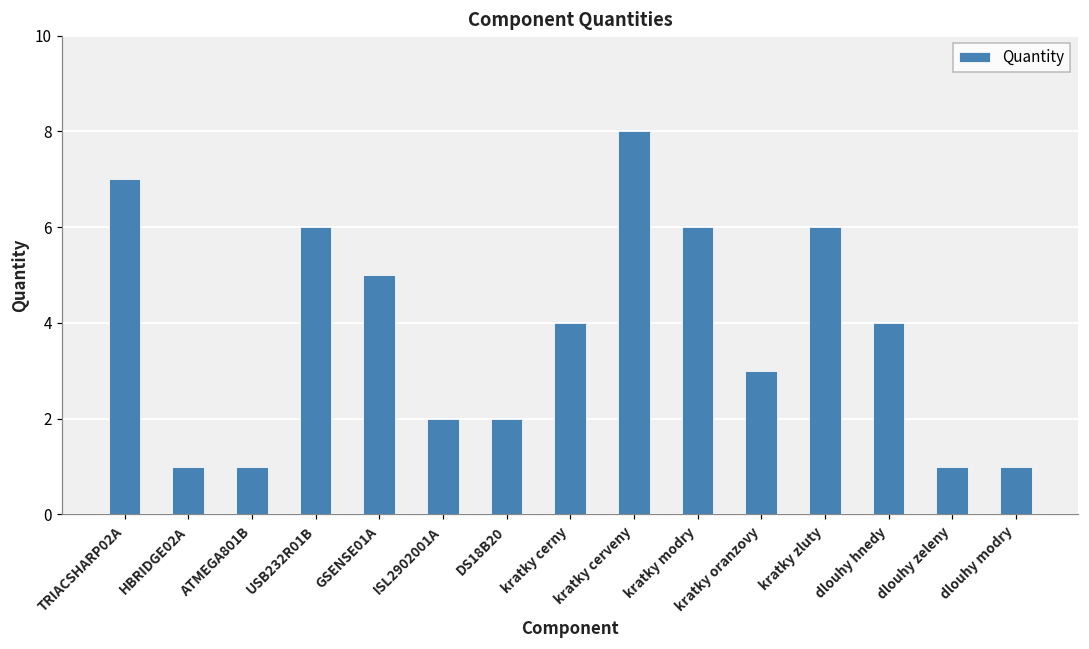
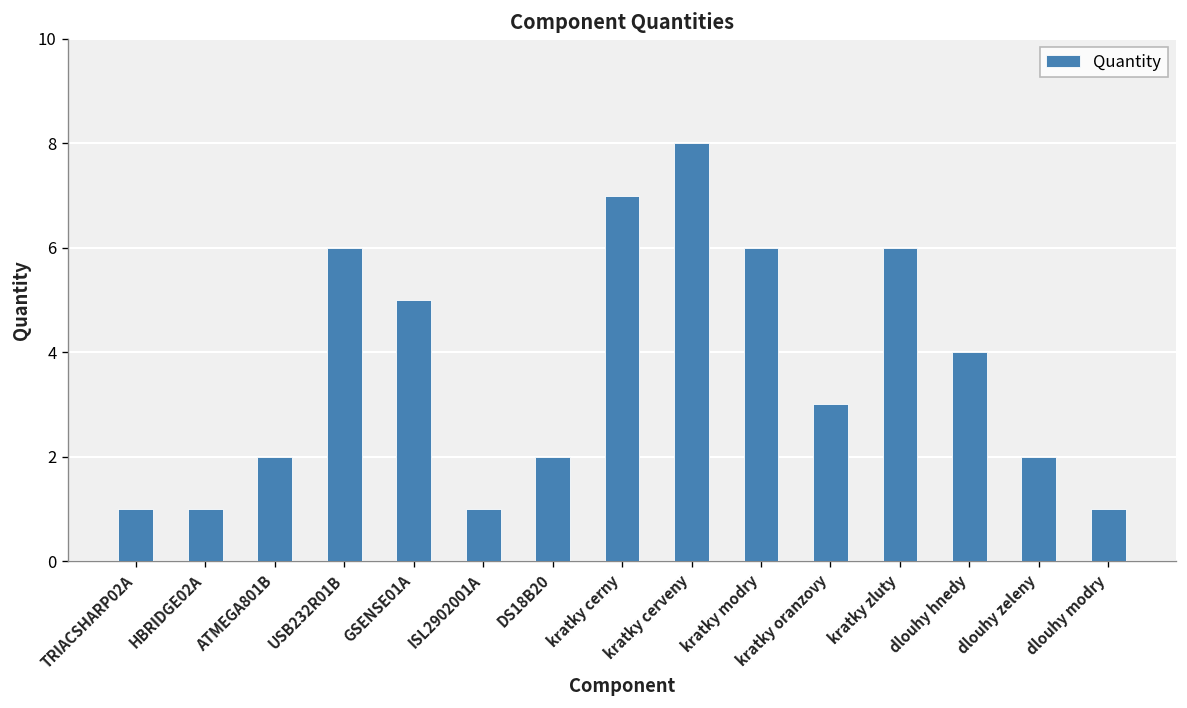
TRIACSHARP02A: 7 -> 1
ATMEGA801B: 1 -> 2
ISL2902001A: 2 -> 1
kratky cerny: 4 -> 7
dlouhy zeleny: 1 -> 2
